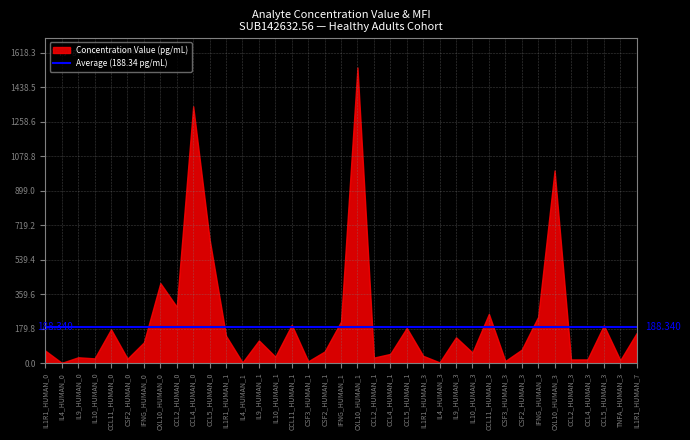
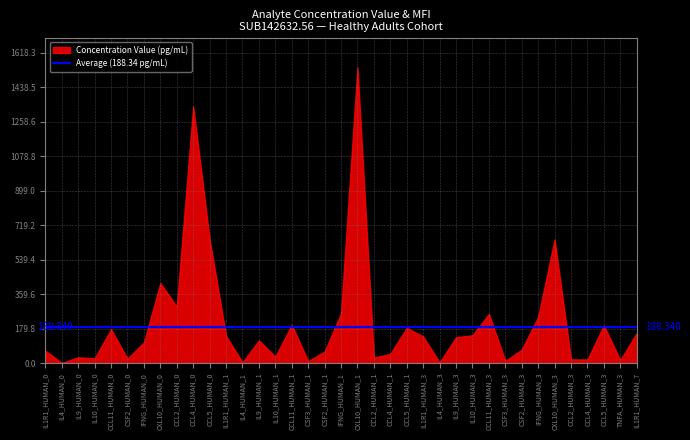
Concentration Value (pg/mL), IFNG_HUMAN_1: 220 -> 260
Concentration Value (pg/mL), IL1R1_HUMAN_3: 40 -> 140
Concentration Value (pg/mL), IL10_HUMAN_3: 50 -> 140
Concentration Value (pg/mL), CXL10_HUMAN_3: 1000 -> 640
